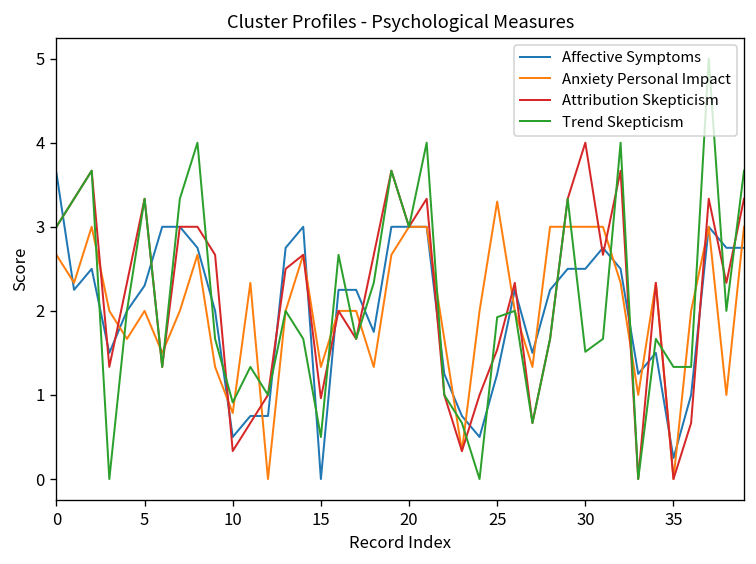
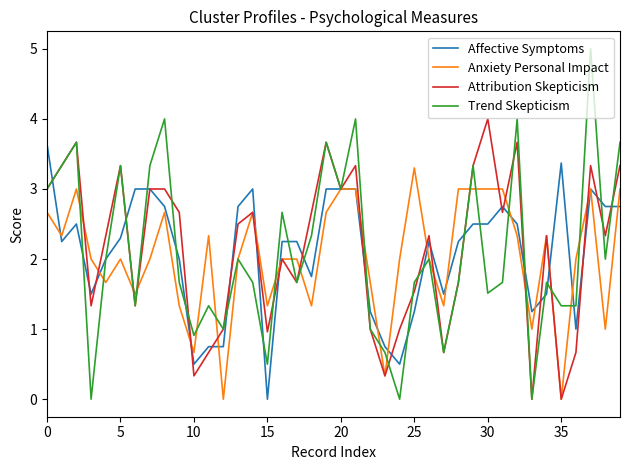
Anxiety Personal Impact, 10: 0.8 -> 0.7
Trend Skepticism, 25: 1.9 -> 1.7
Affective Symptoms, 35: 0.3 -> 3.4
